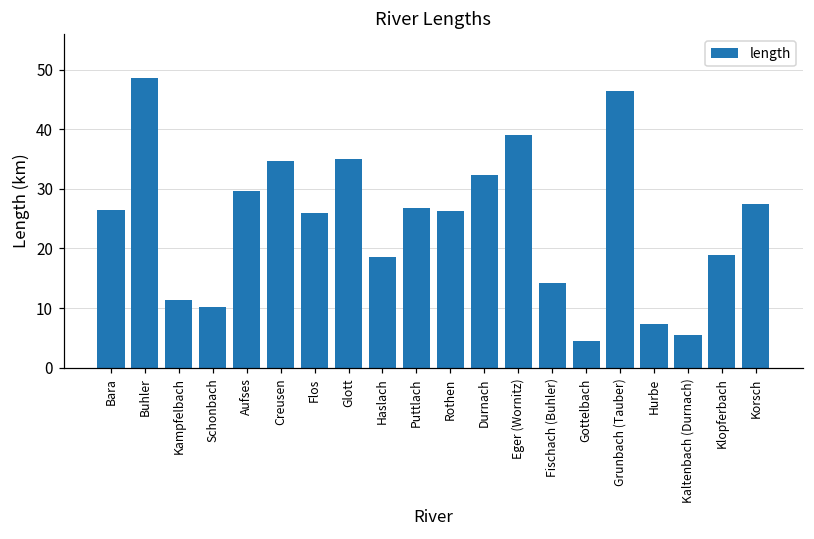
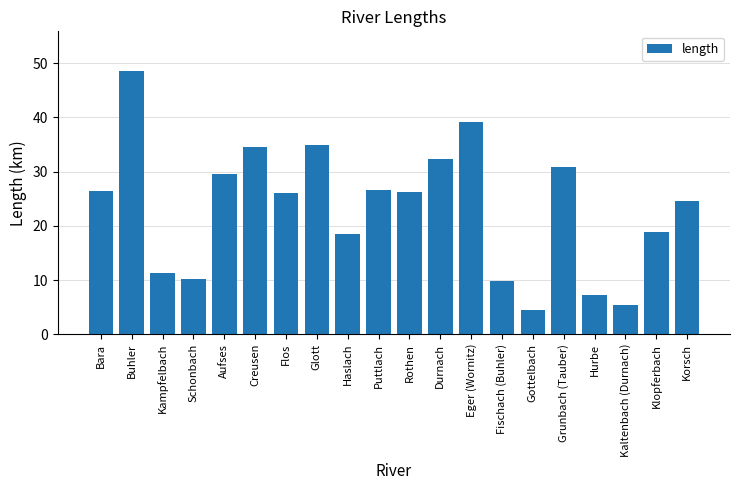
Fischach (Buhler): 14 -> 10
Grunbach (Tauber): 46 -> 31
Korsch: 28 -> 25
